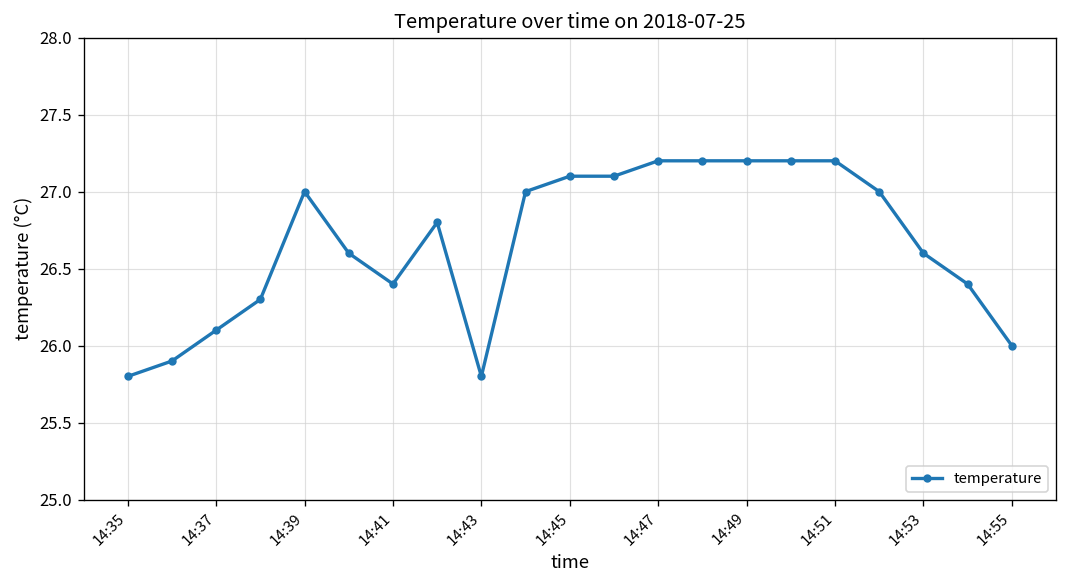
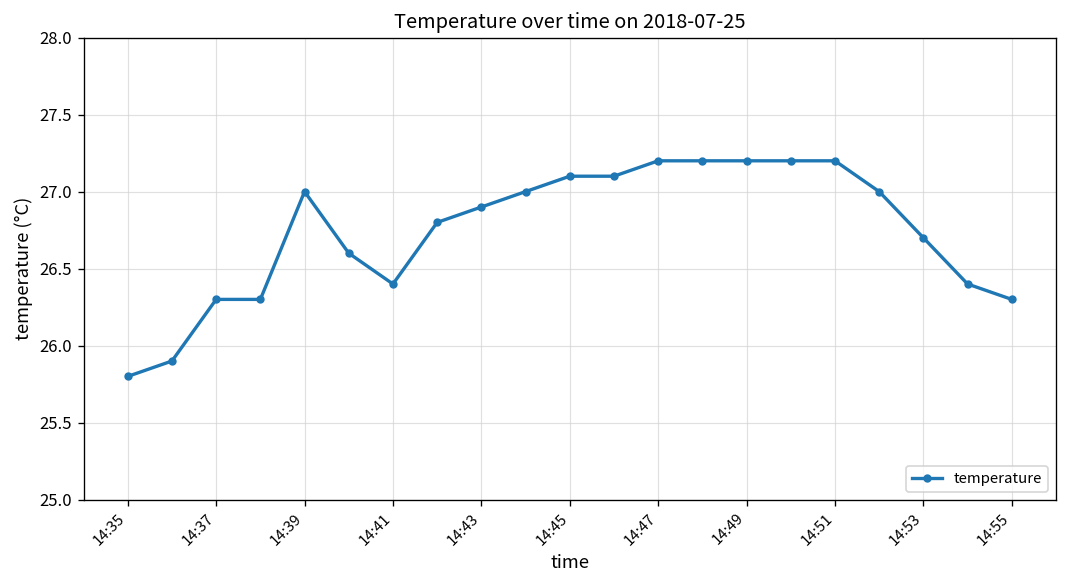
14:37: 26.1 -> 26.3
14:43: 25.8 -> 26.9
14:53: 26.6 -> 26.7
14:55: 26.0 -> 26.3
